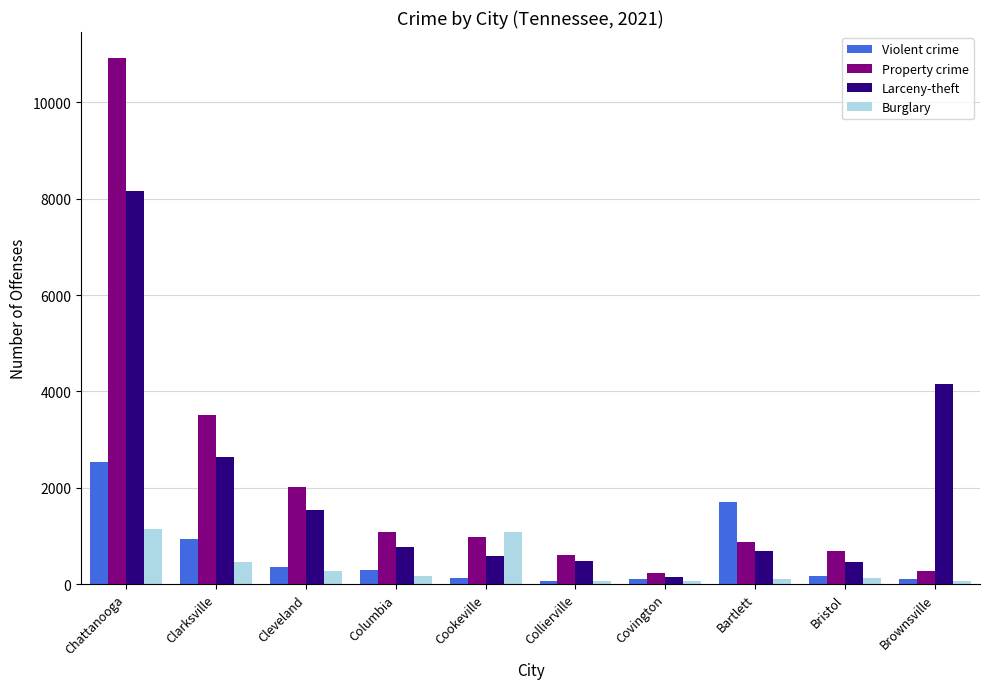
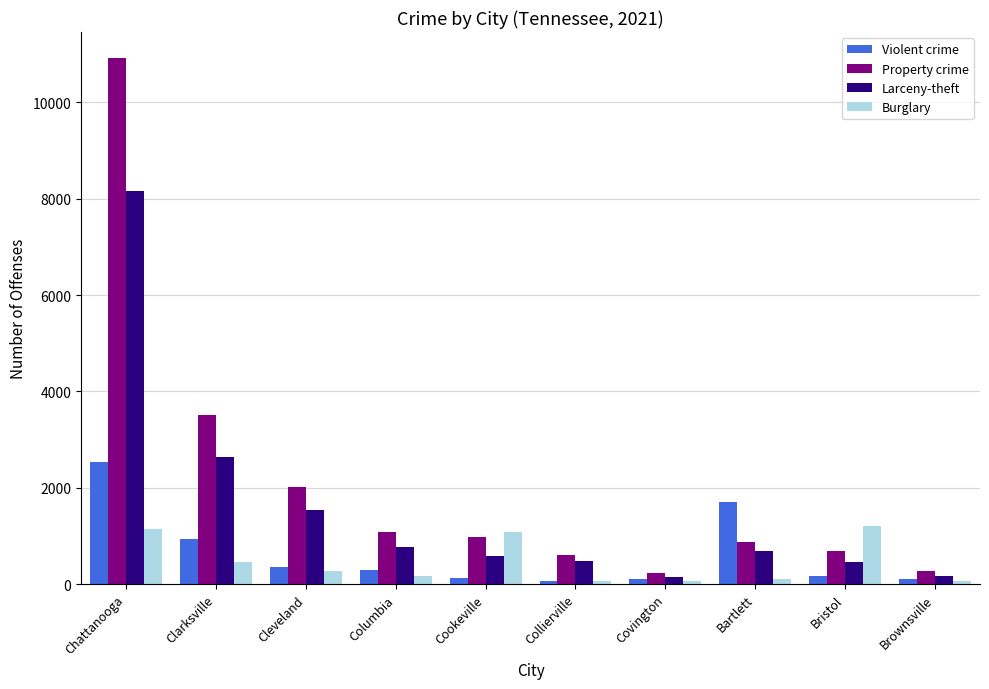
Burglary, Bristol: 100 -> 1200
Larceny-theft, Brownsville: 4200 -> 200
